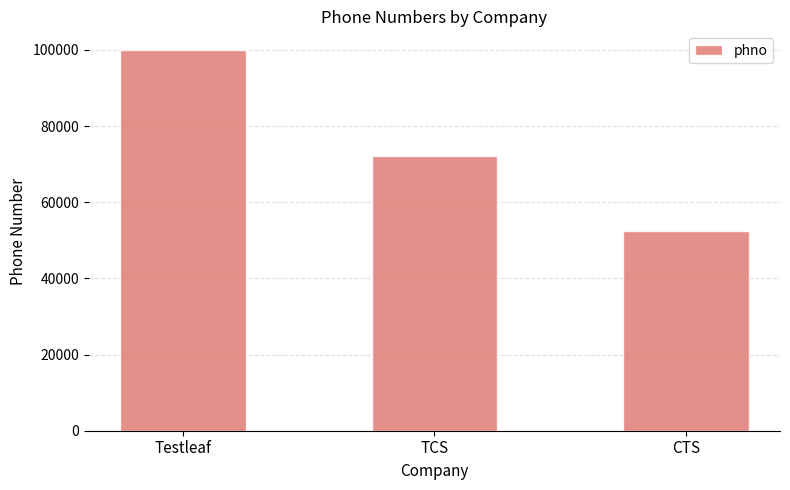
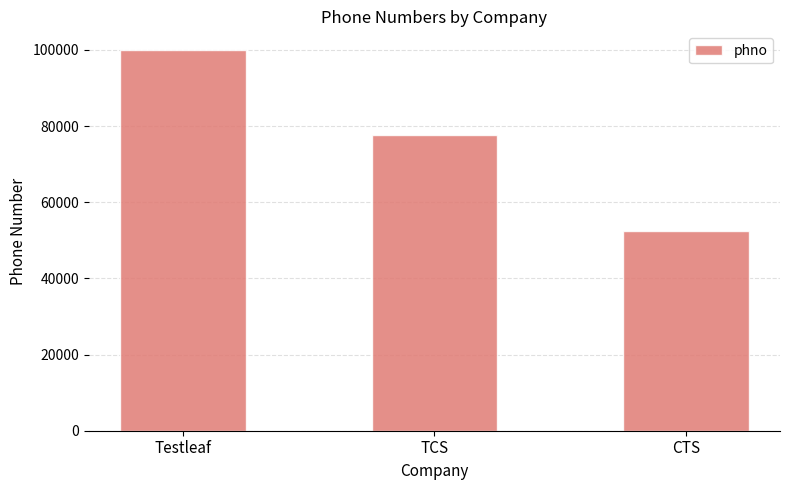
TCS: 72000 -> 78000
